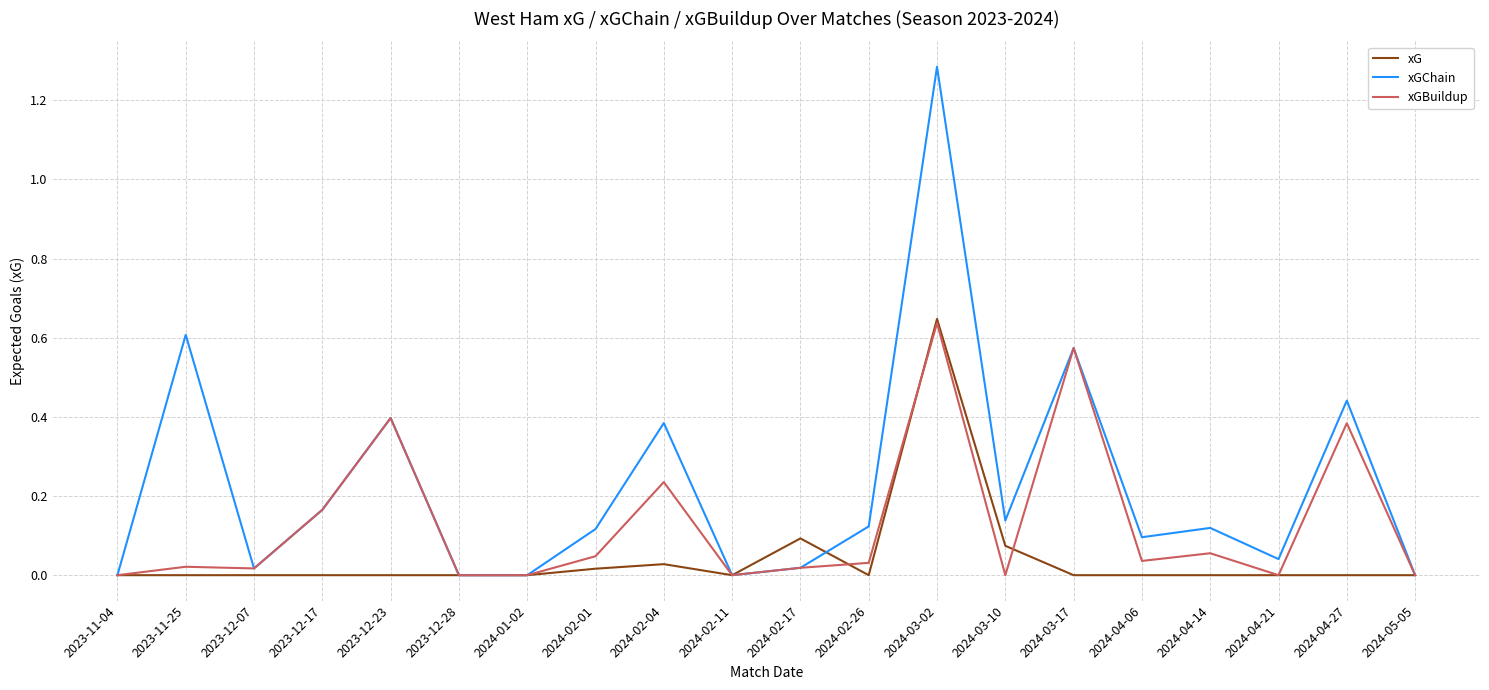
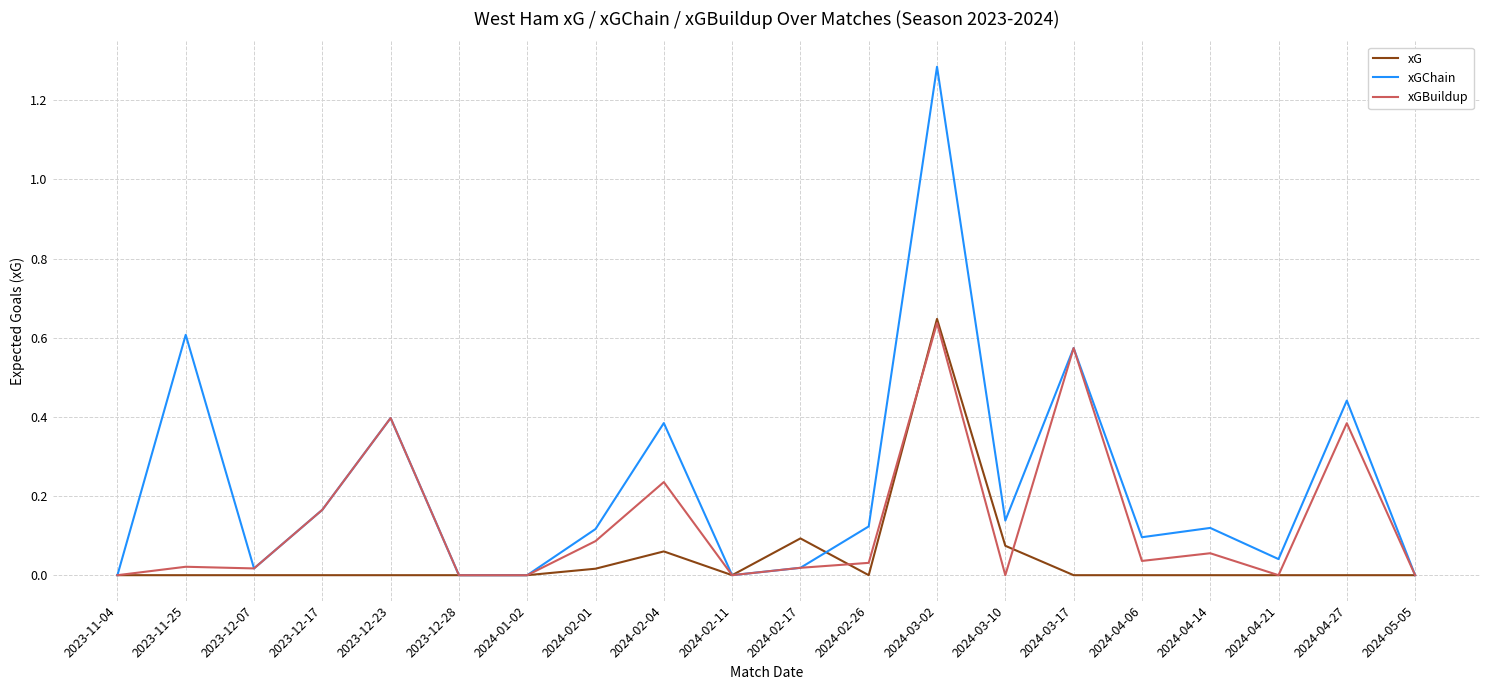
xGBuildup, 2024-02-01: 0.05 -> 0.09
xG, 2024-02-04: 0.03 -> 0.06
